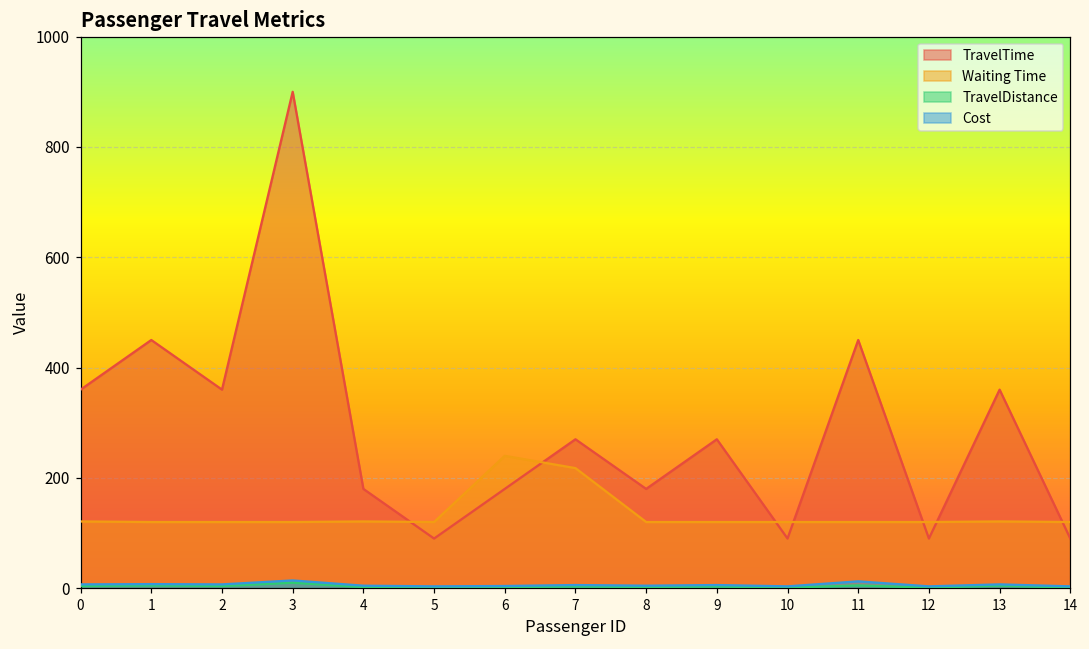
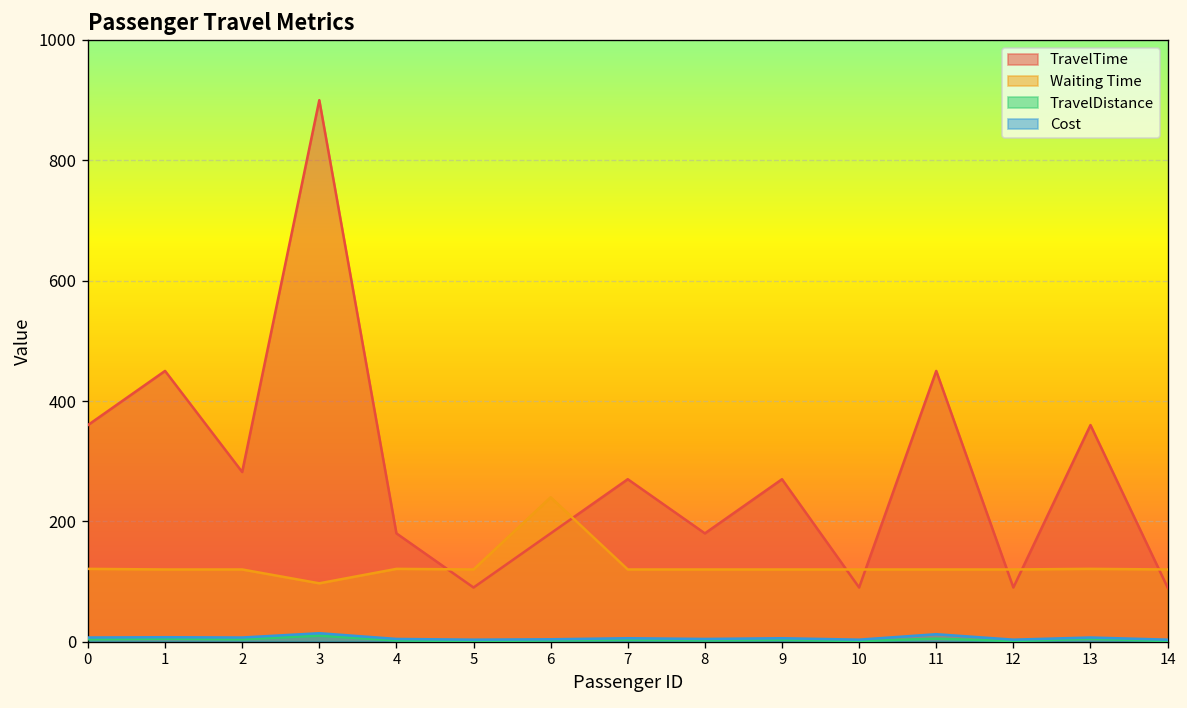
TravelTime, 2: 360 -> 280
Waiting Time, 3: 120 -> 100
Waiting Time, 7: 220 -> 120
